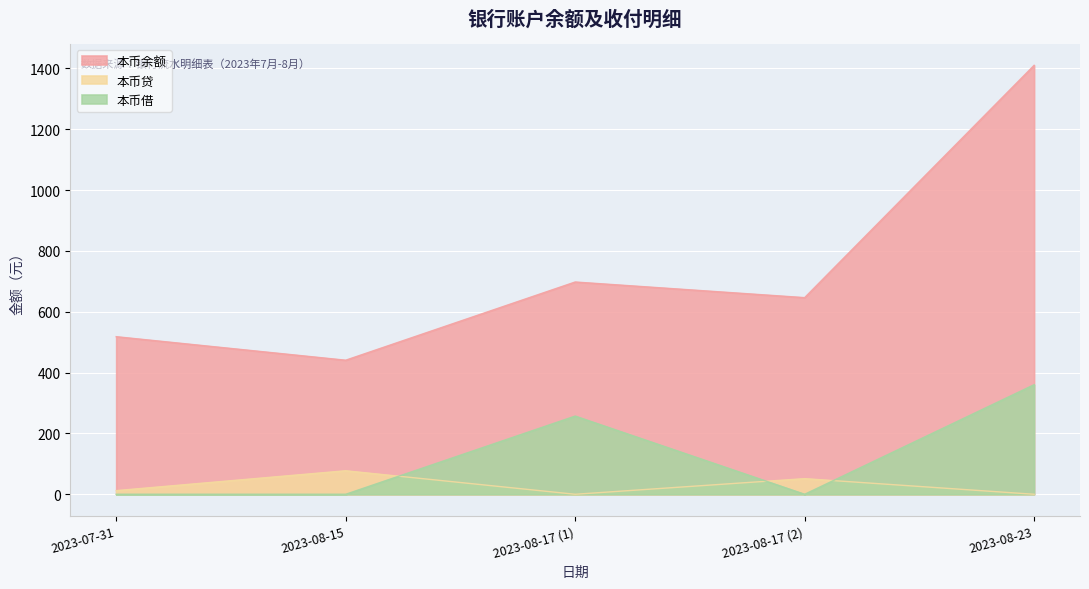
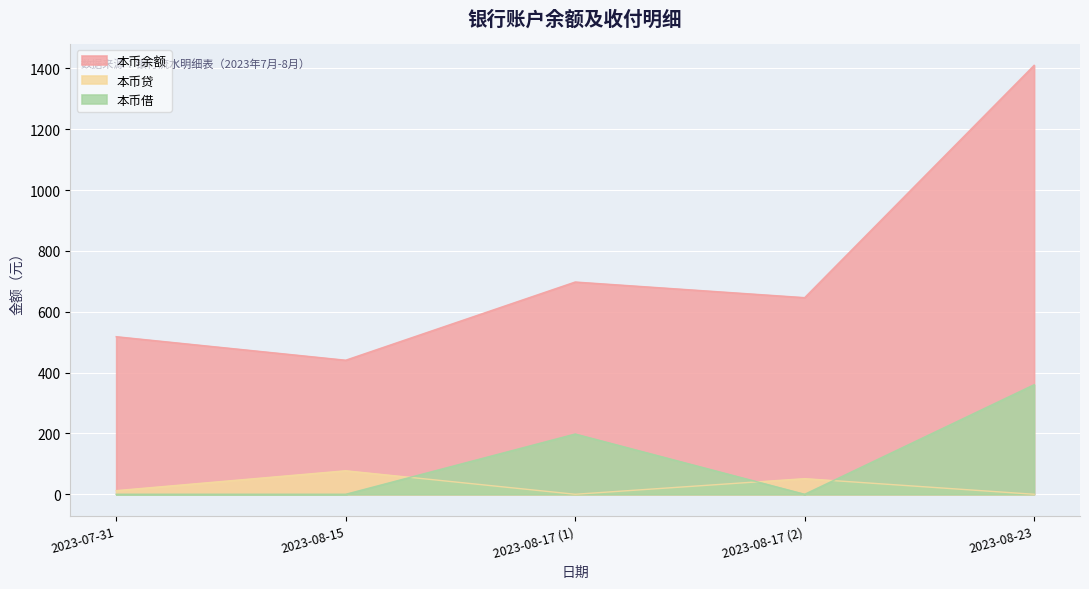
本币借, 2023-08-17 (1): 260 -> 200
